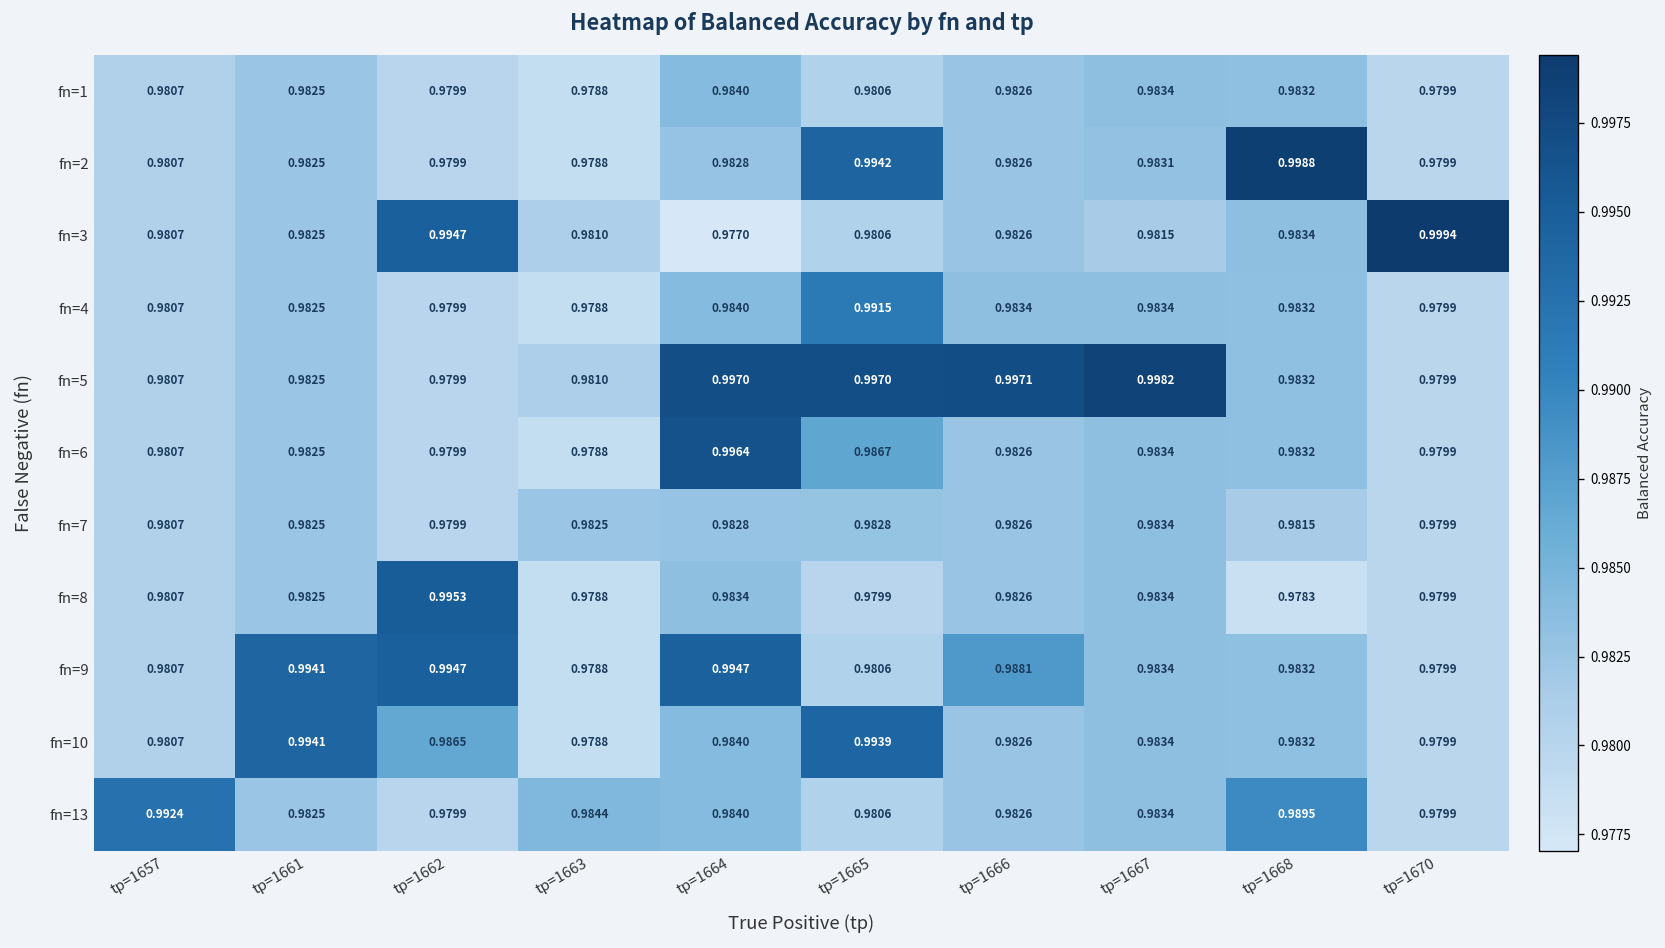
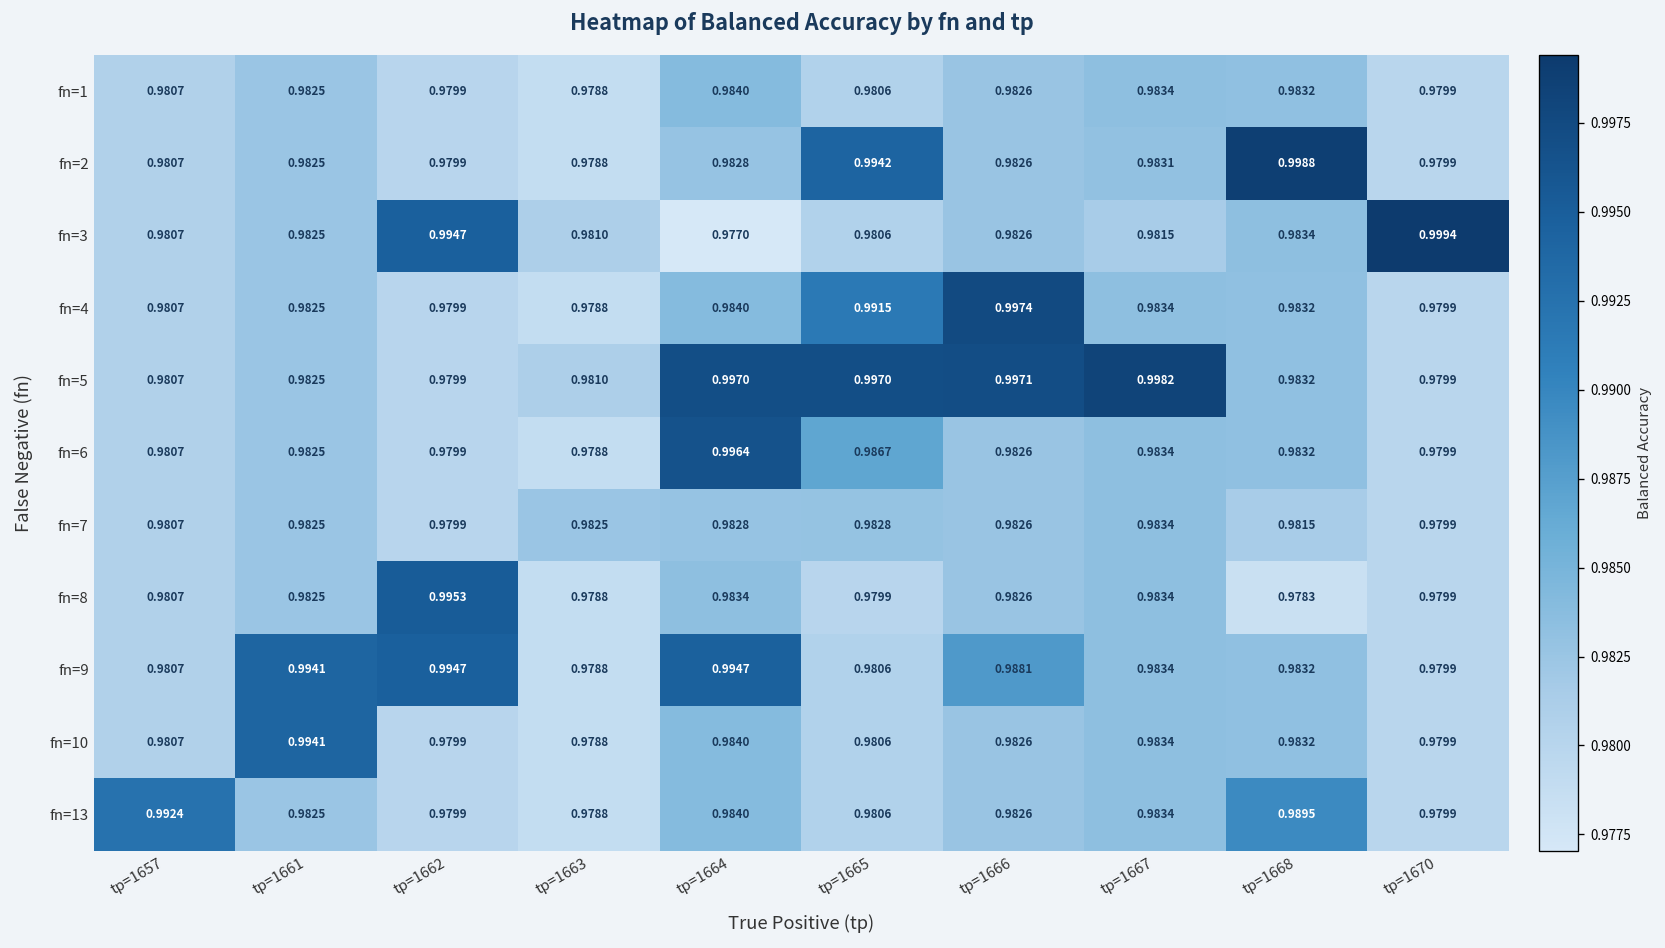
fn=4, tp=1666: 0.9834 -> 0.9974
fn=10, tp=1662: 0.9865 -> 0.9799
fn=10, tp=1665: 0.9939 -> 0.9806
fn=13, tp=1663: 0.9844 -> 0.9788
